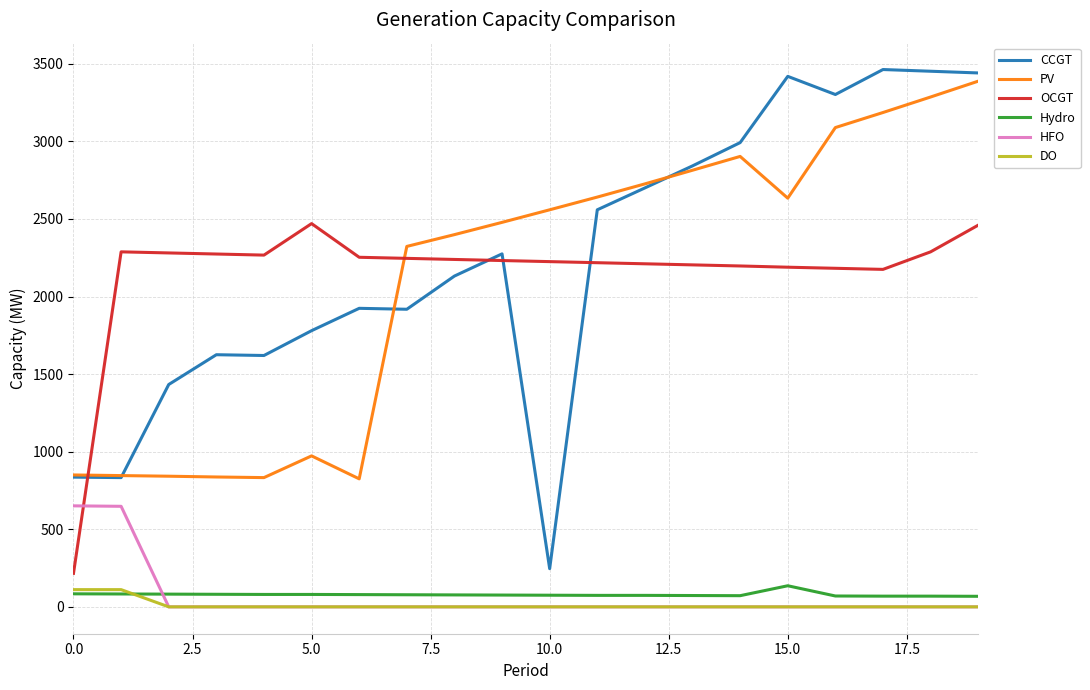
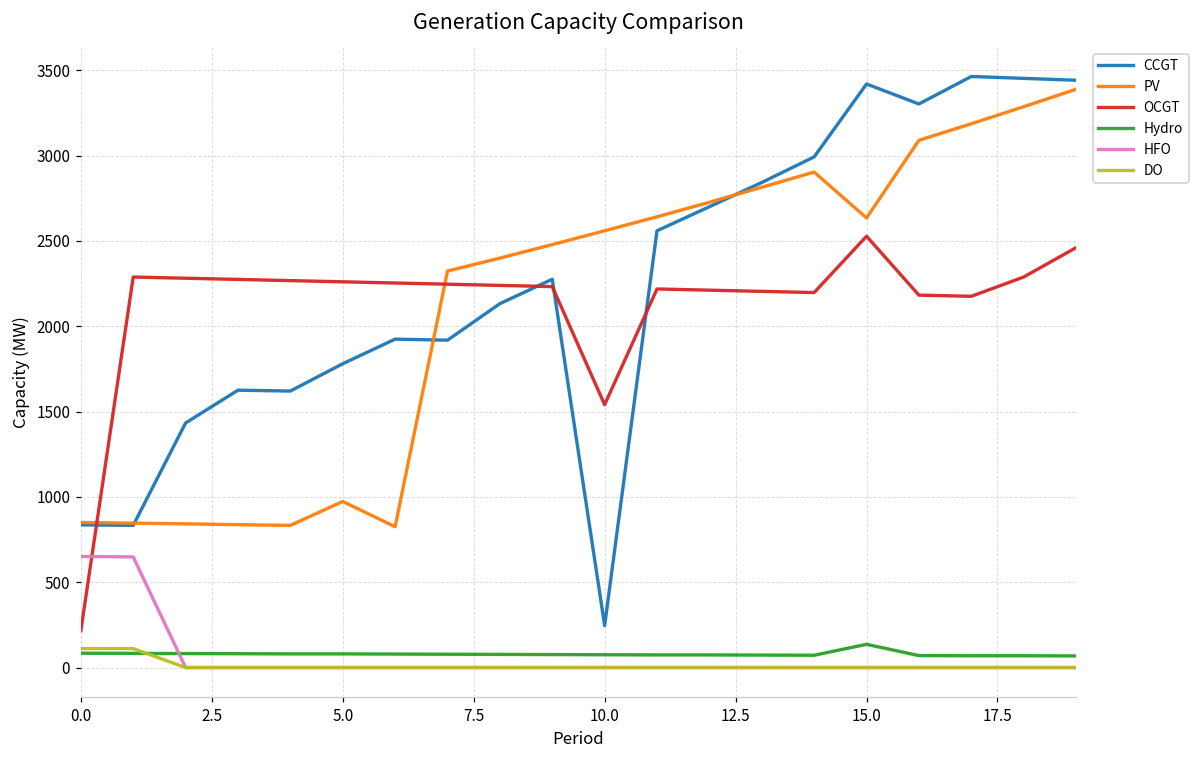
OCGT, 5.0: 2470 -> 2260
OCGT, 10.0: 2230 -> 1540
OCGT, 15.0: 2190 -> 2530
